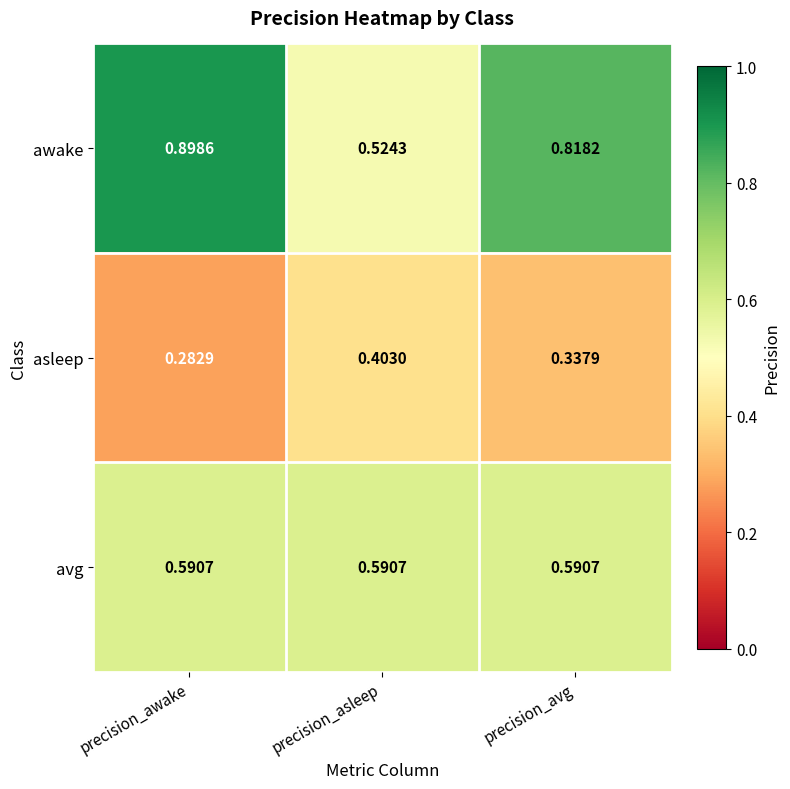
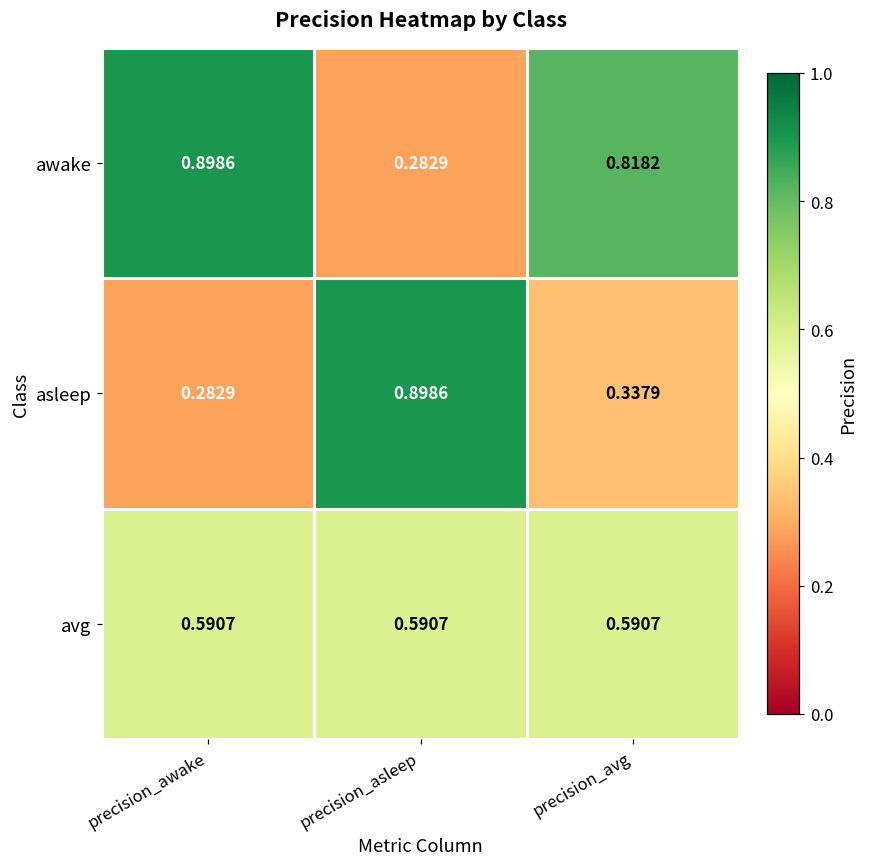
awake, precision_asleep: 0.5243 -> 0.2829
asleep, precision_asleep: 0.4030 -> 0.8986
